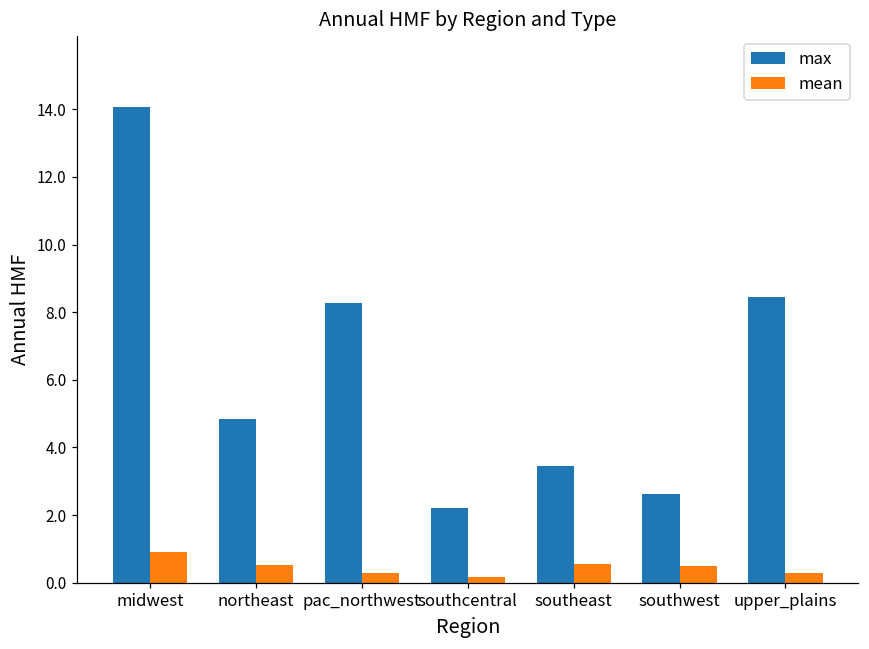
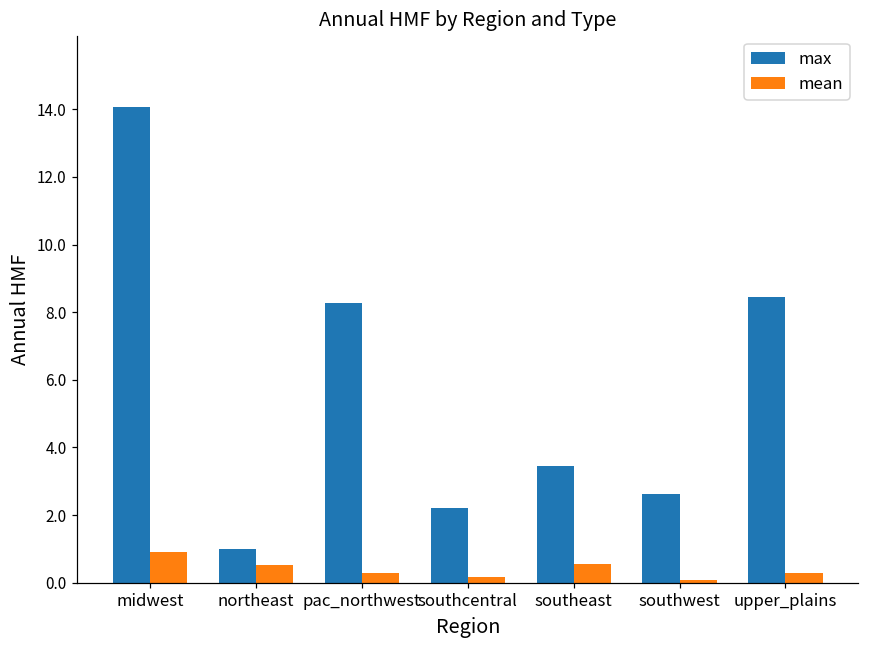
max, northeast: 4.8 -> 1.0
mean, southwest: 0.5 -> 0.1
